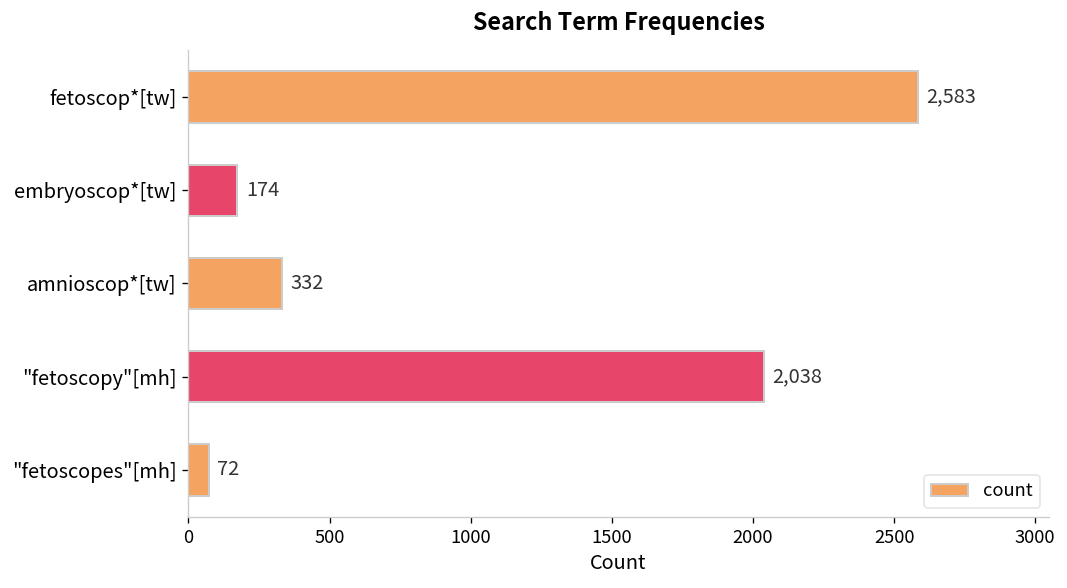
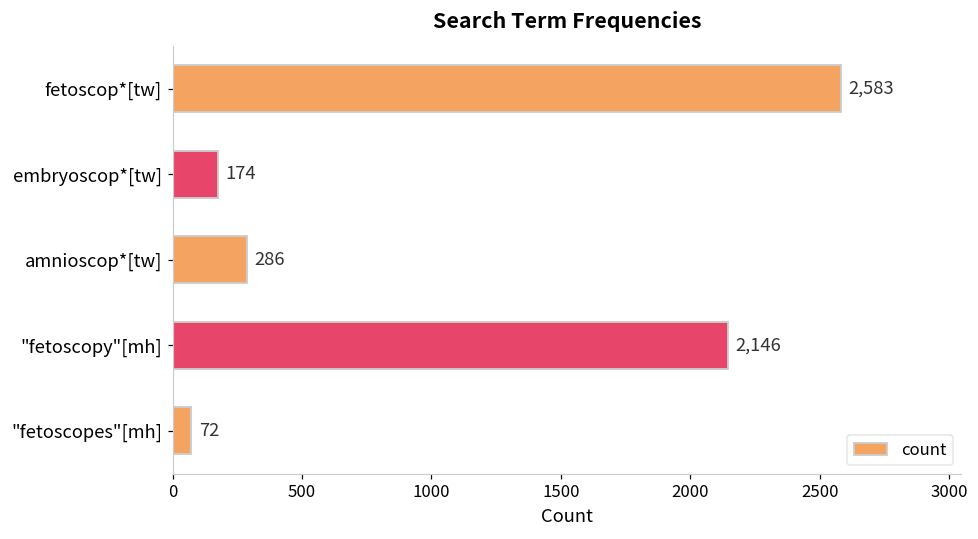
amnioscop*[tw]: 332 -> 286
"fetoscopy"[mh]: 2,038 -> 2,146
